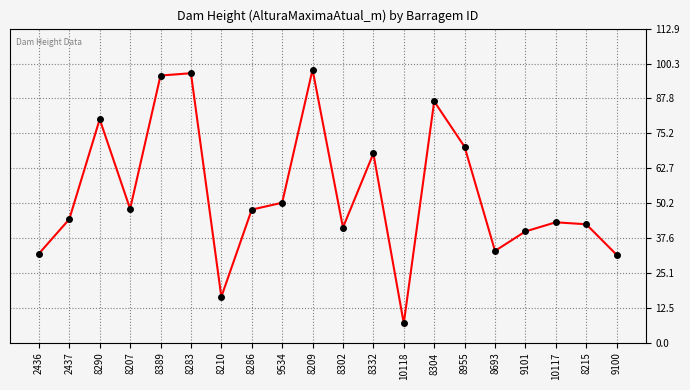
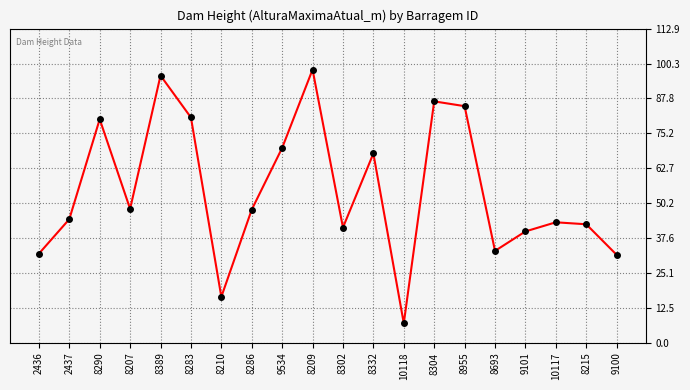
8283: 97 -> 81
9534: 50 -> 70
8955: 70 -> 85
